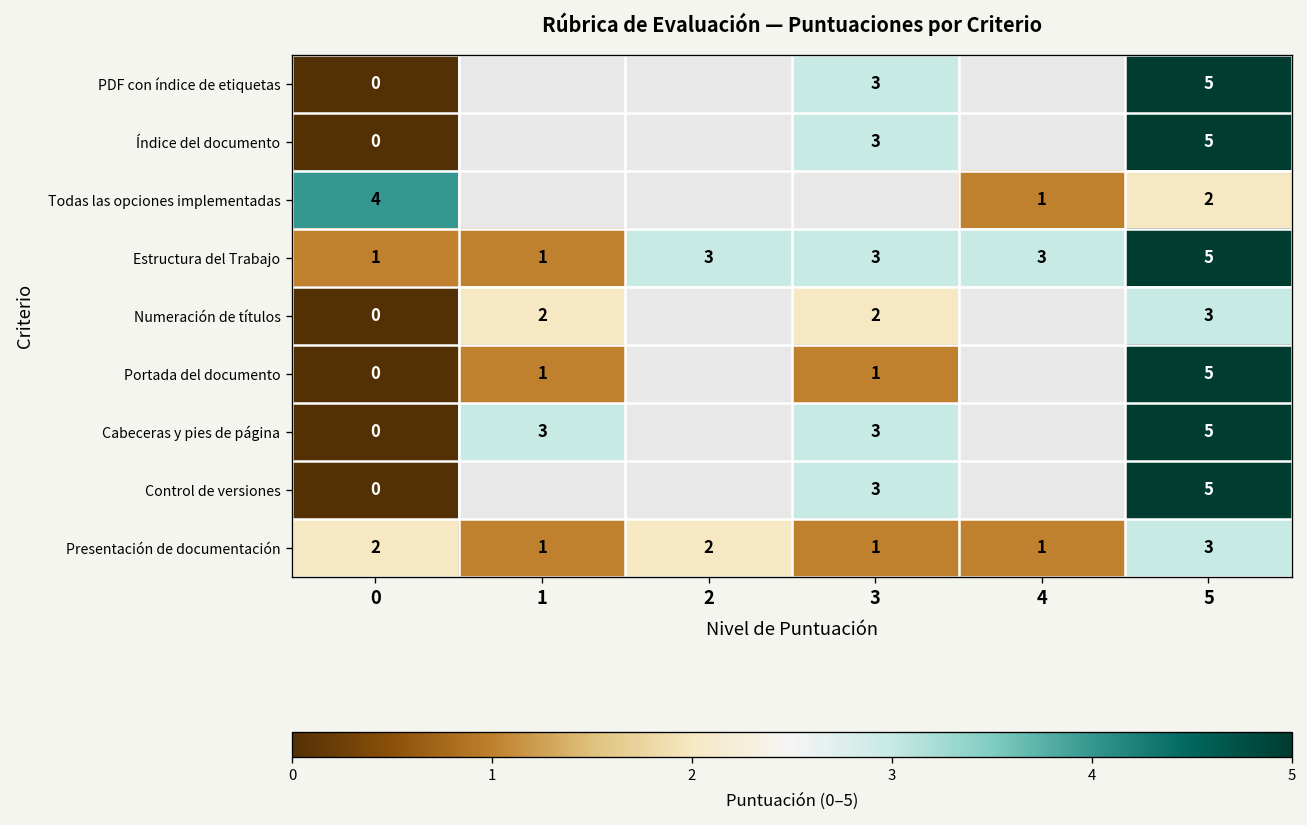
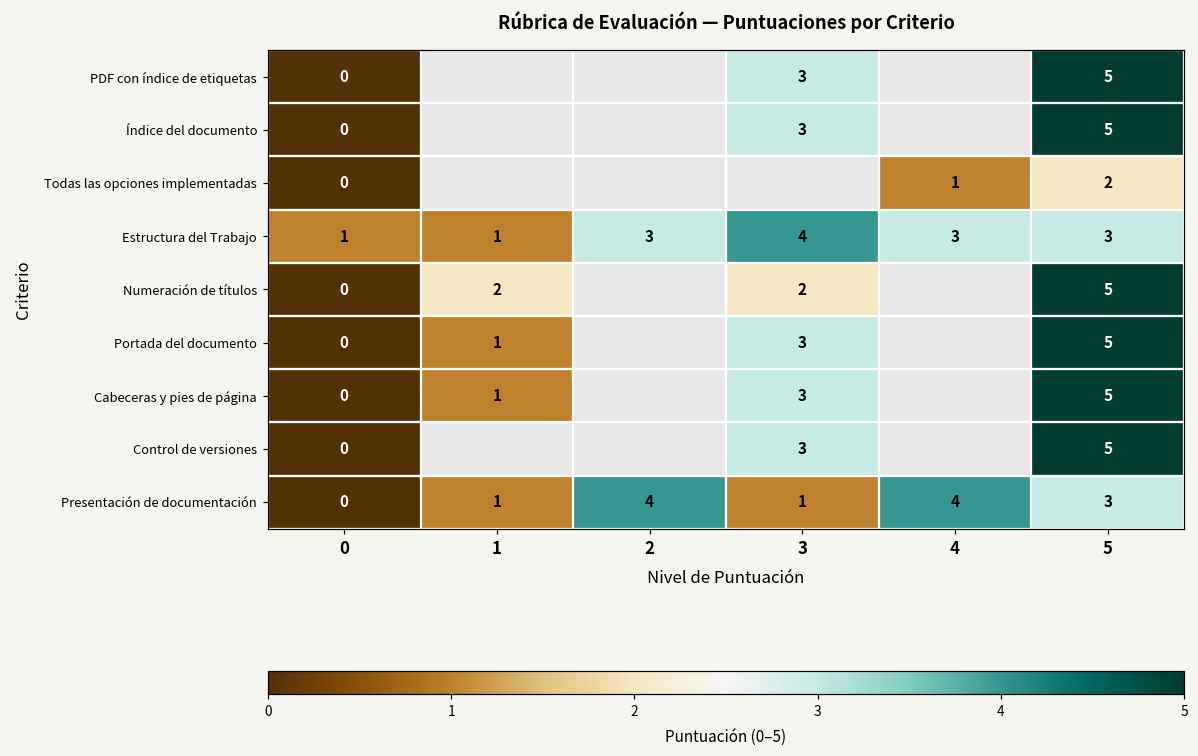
Todas las opciones implementadas, 0: 4 -> 0
Estructura del Trabajo, 3: 3 -> 4
Estructura del Trabajo, 5: 5 -> 3
Numeración de títulos, 5: 3 -> 5
Portada del documento, 3: 1 -> 3
Cabeceras y pies de página, 1: 3 -> 1
Presentación de documentación, 0: 2 -> 0
Presentación de documentación, 2: 2 -> 4
Presentación de documentación, 4: 1 -> 4
